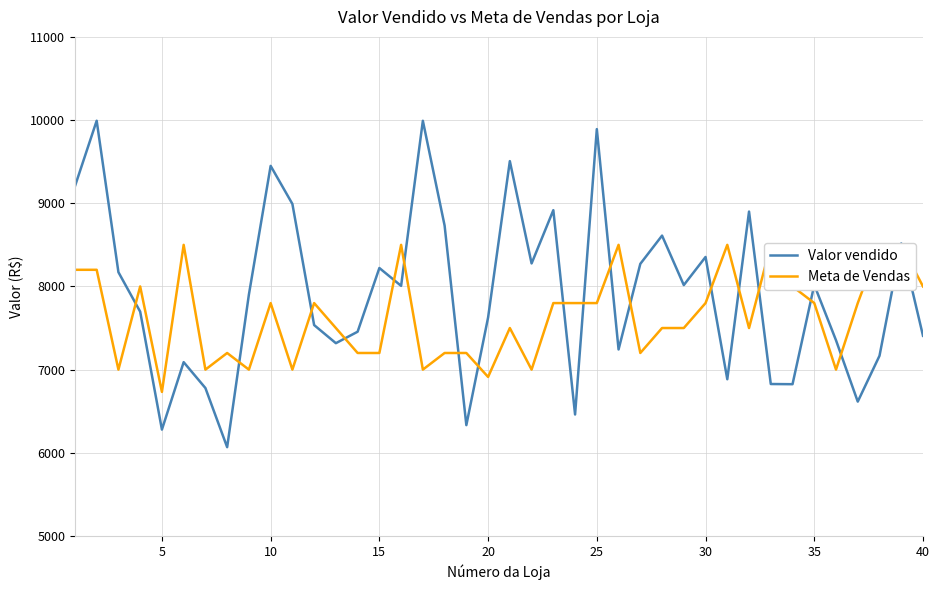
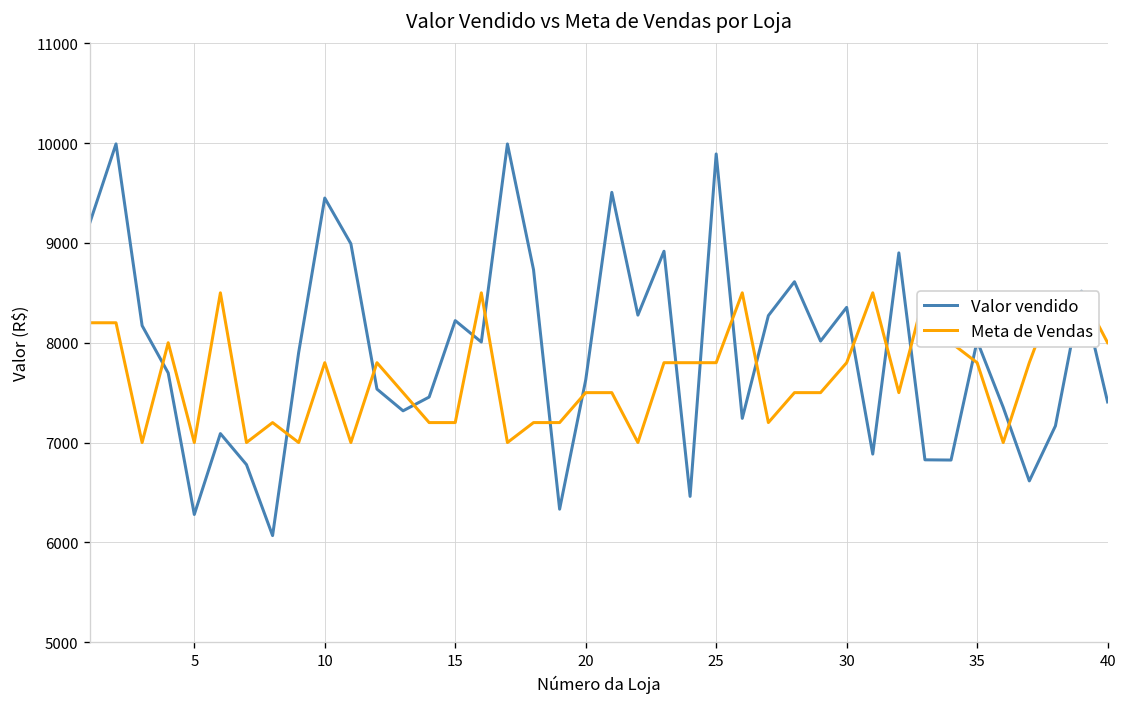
Meta de Vendas, 5: 6700 -> 7000
Meta de Vendas, 20: 6900 -> 7500
